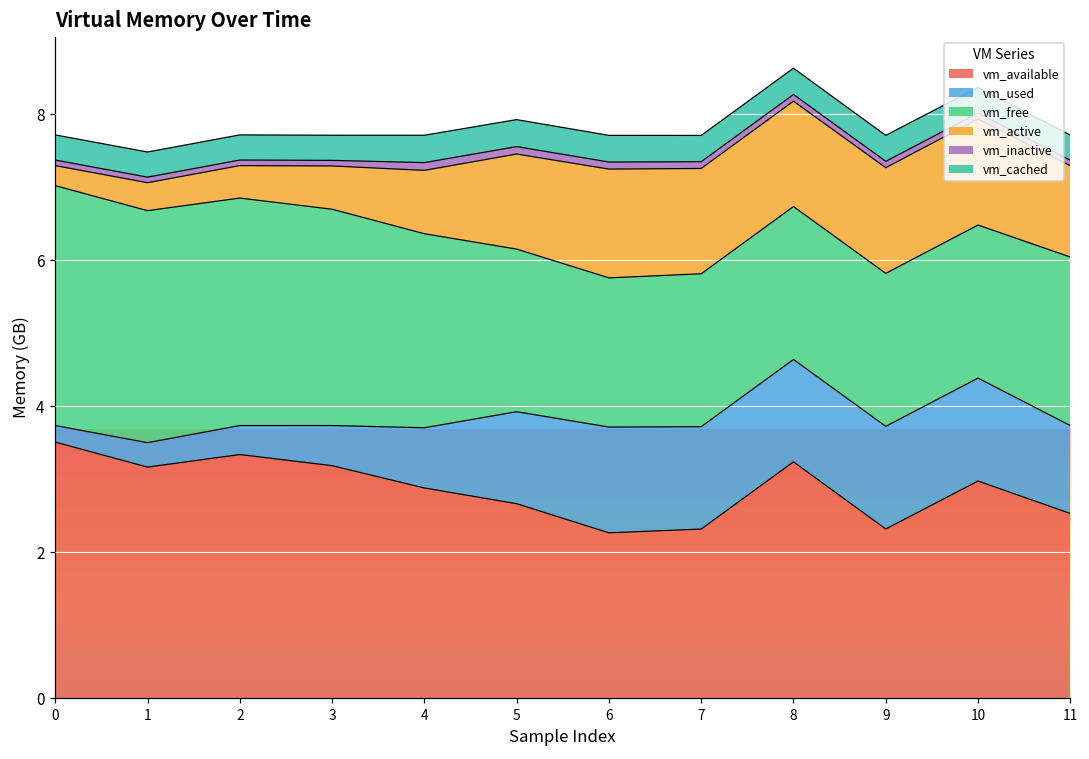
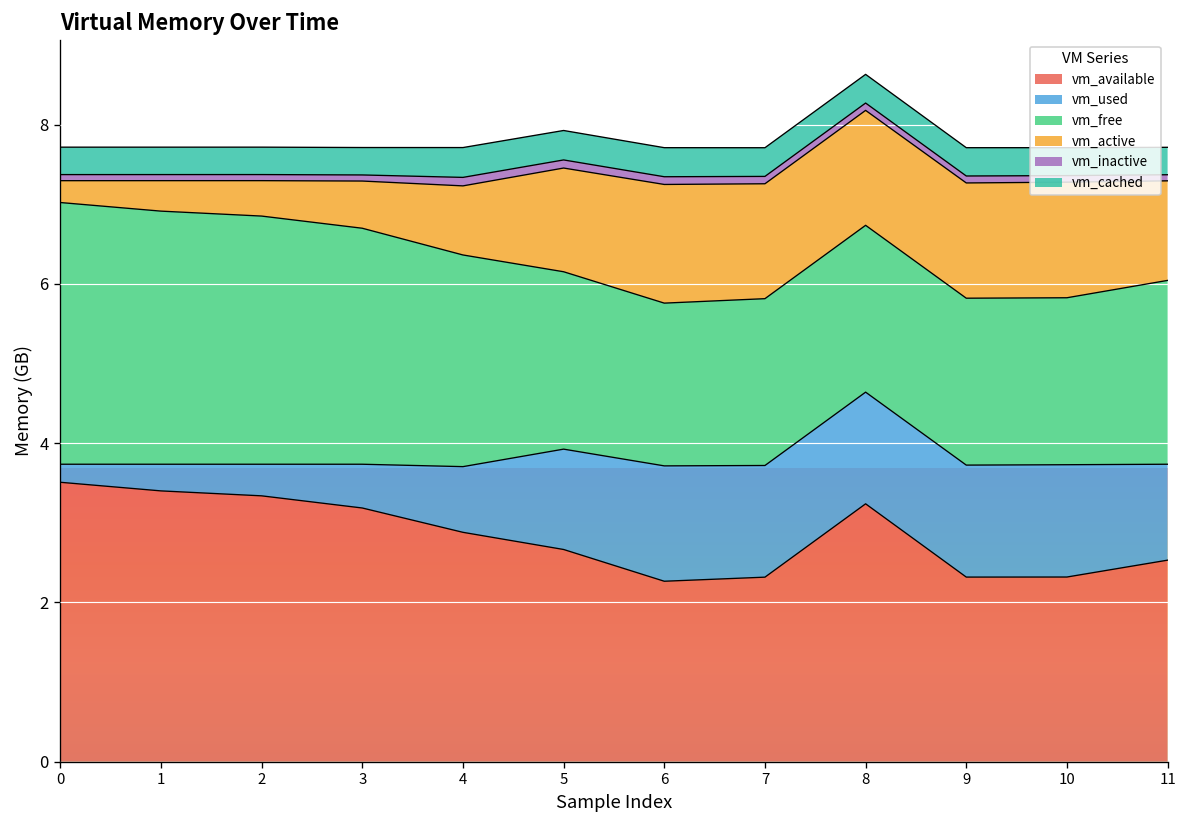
vm_available, 1: 3.2 -> 3.4
vm_available, 10: 3.0 -> 2.3
